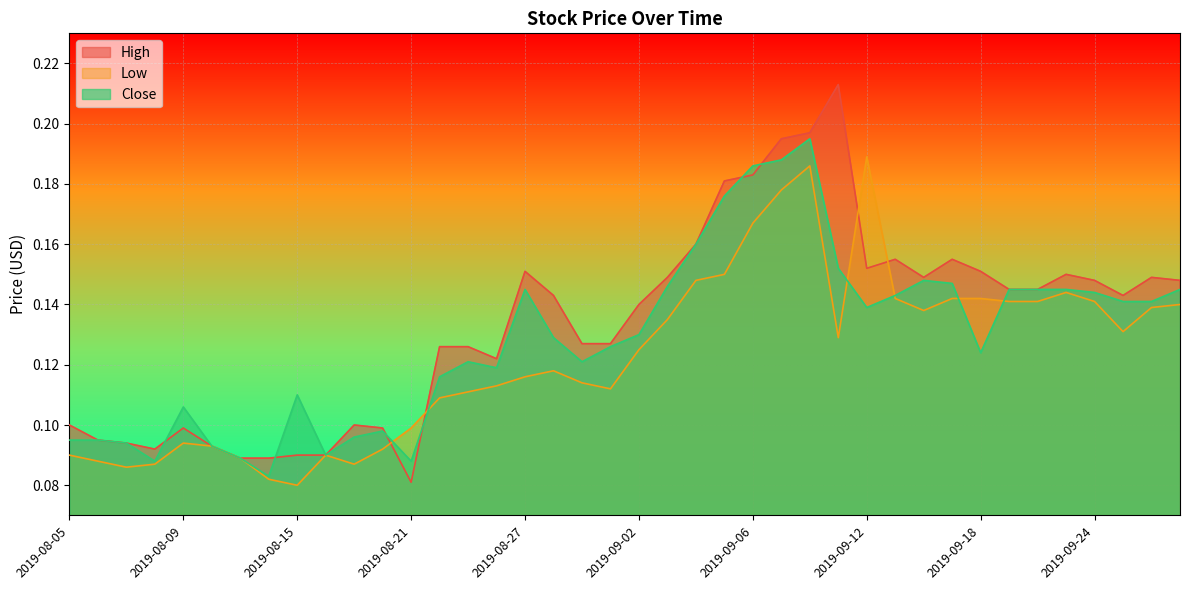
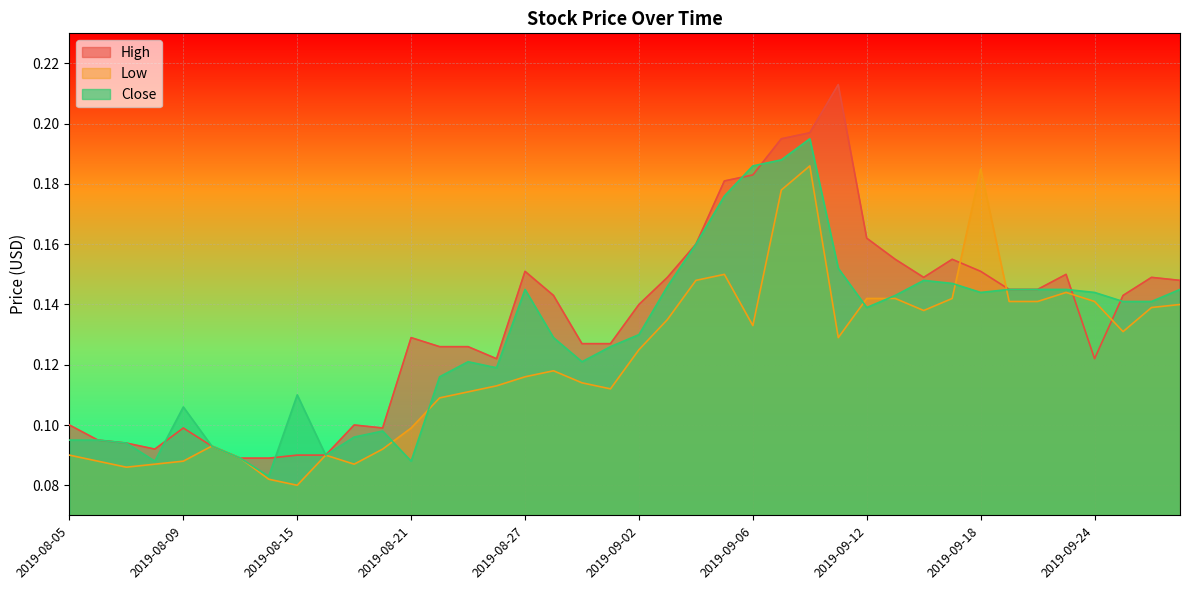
Low, 2019-08-09: 0.094 -> 0.088
High, 2019-08-21: 0.081 -> 0.129
Low, 2019-09-06: 0.167 -> 0.133
High, 2019-09-12: 0.152 -> 0.162
Low, 2019-09-12: 0.189 -> 0.142
Low, 2019-09-18: 0.142 -> 0.185
Close, 2019-09-18: 0.124 -> 0.144
High, 2019-09-24: 0.148 -> 0.122
